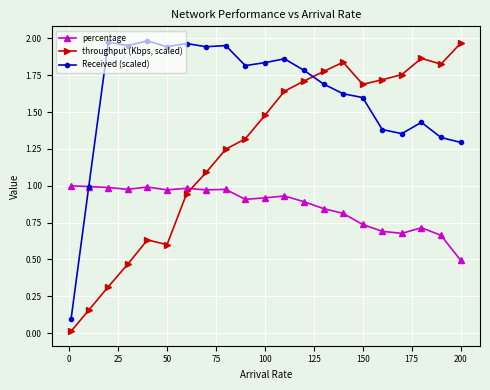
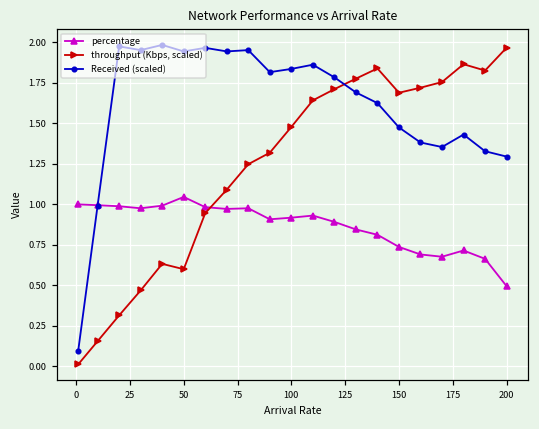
percentage, 50: 0.97 -> 1.05
Received (scaled), 150: 1.60 -> 1.48
